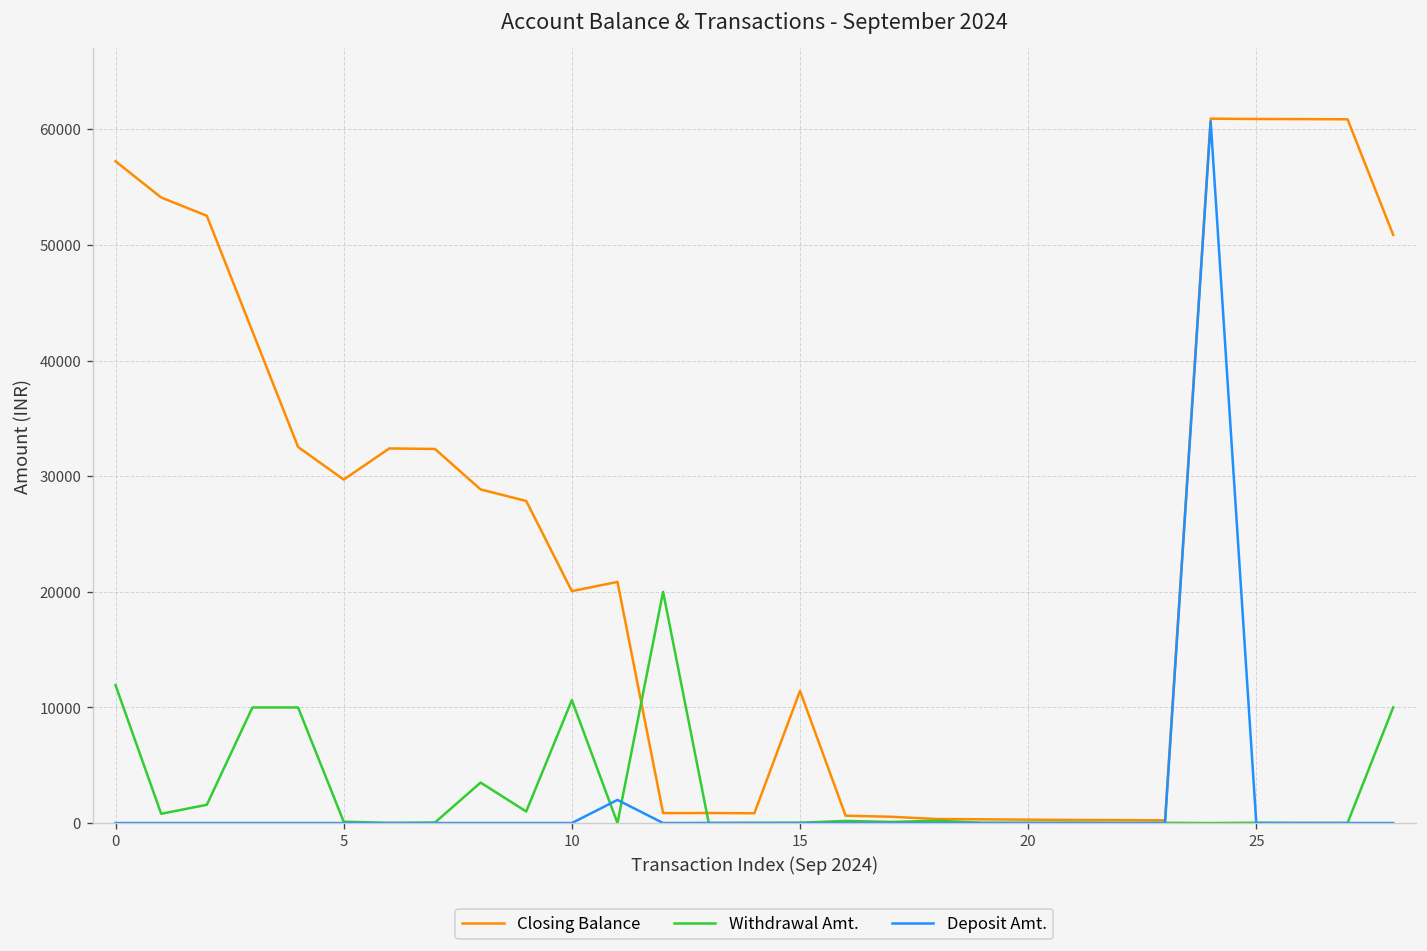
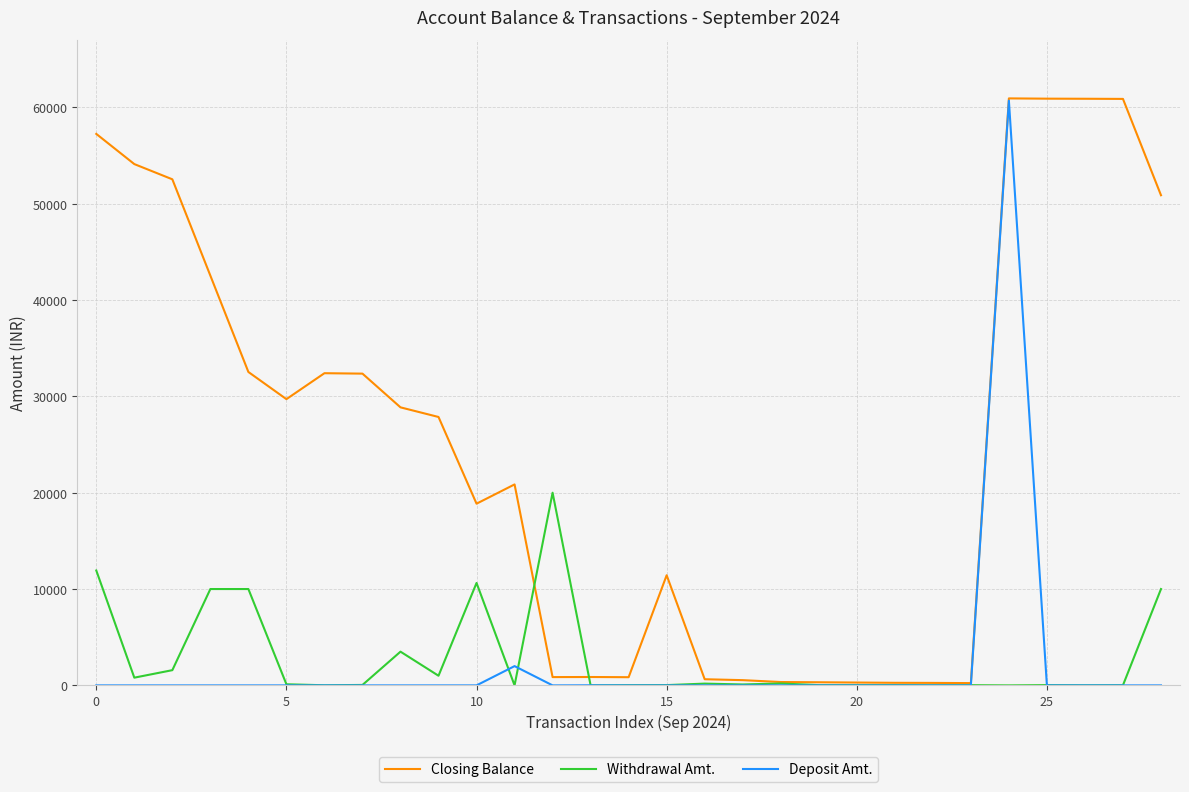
Closing Balance, 10: 20000 -> 19000
